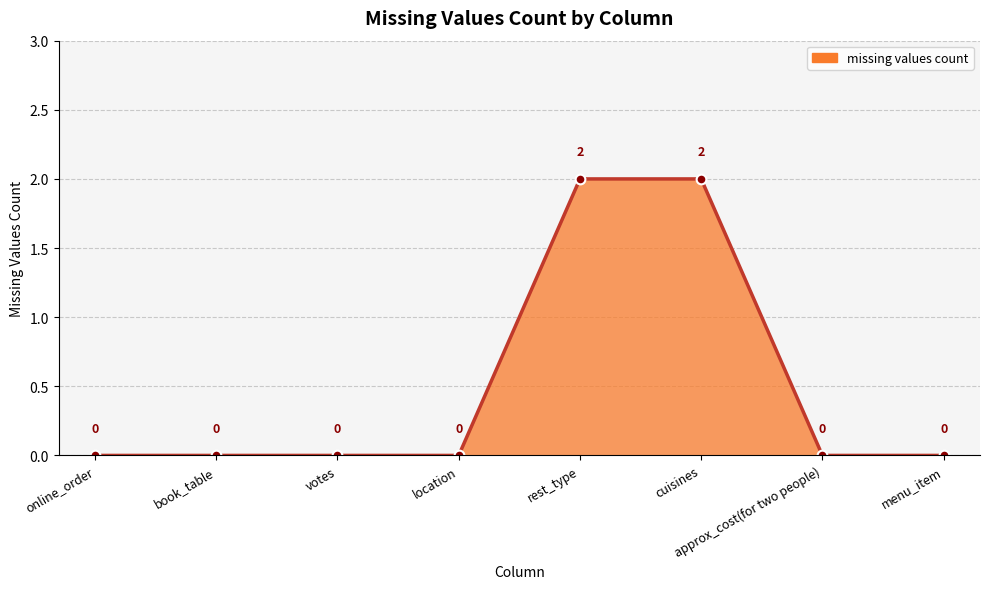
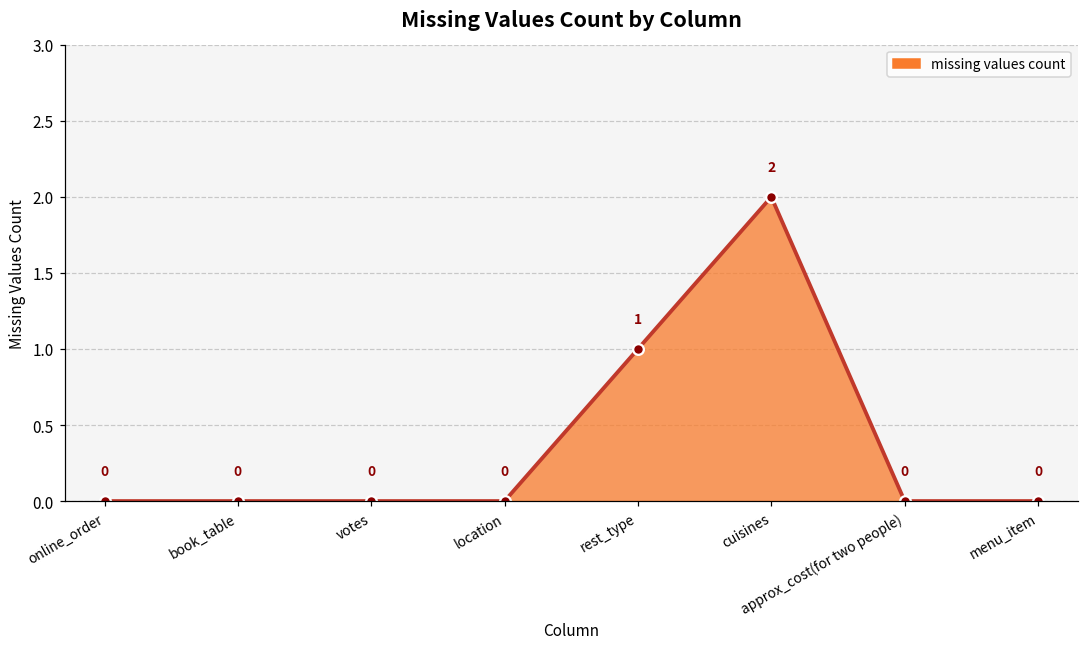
rest_type: 2 -> 1
